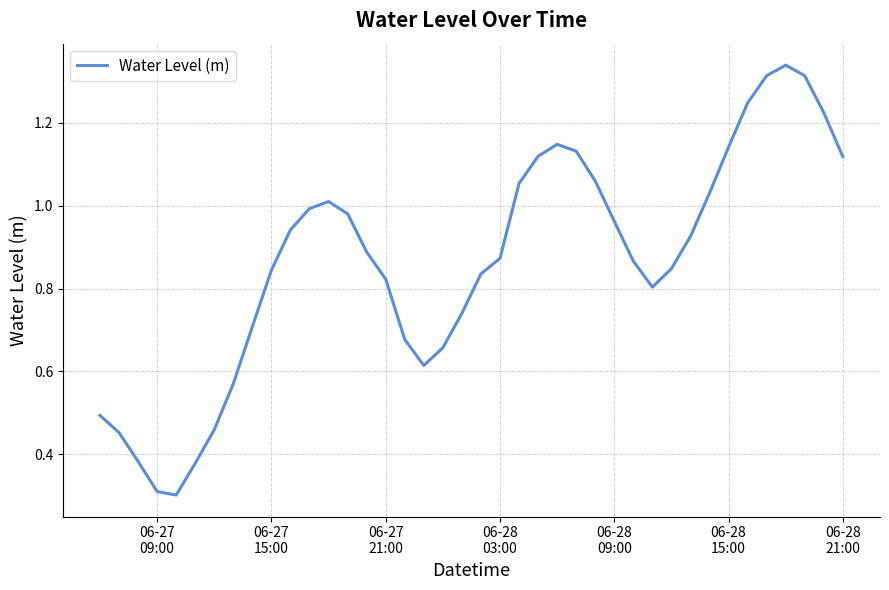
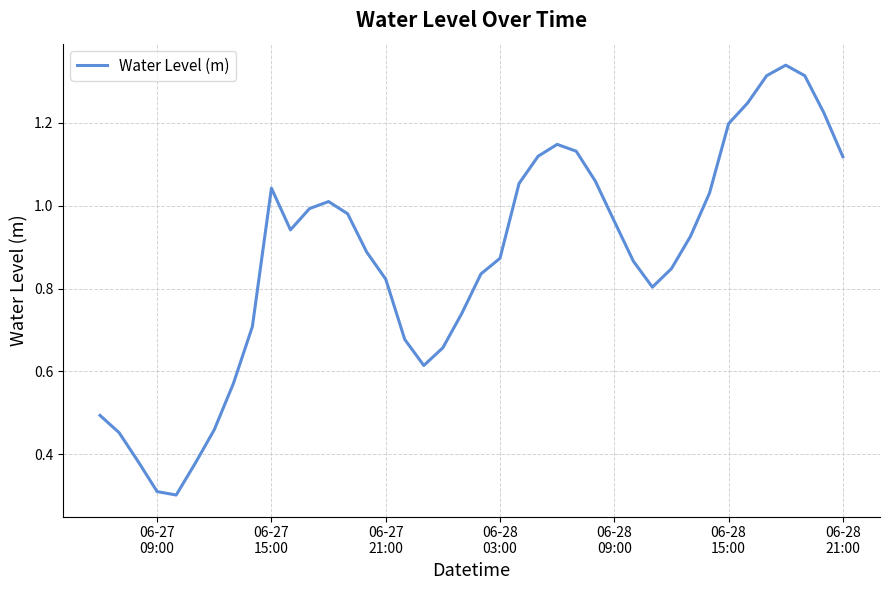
06-27 15:00: 0.84 -> 1.04
06-28 15:00: 1.14 -> 1.20
